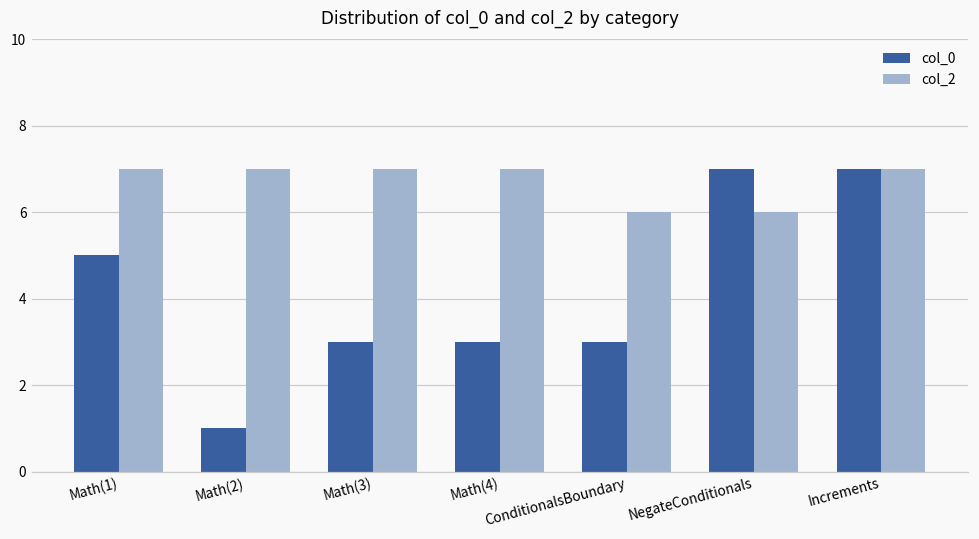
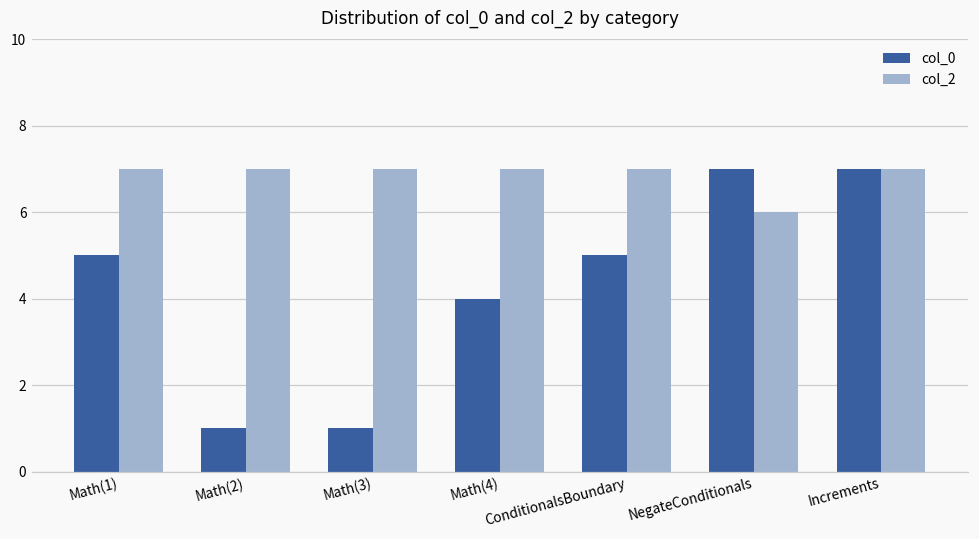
col_0, Math(3): 3 -> 1
col_0, Math(4): 3 -> 4
col_0, ConditionalsBoundary: 3 -> 5
col_2, ConditionalsBoundary: 6 -> 7
